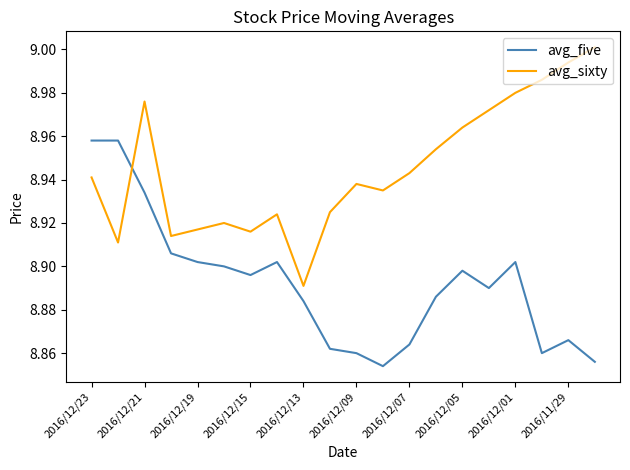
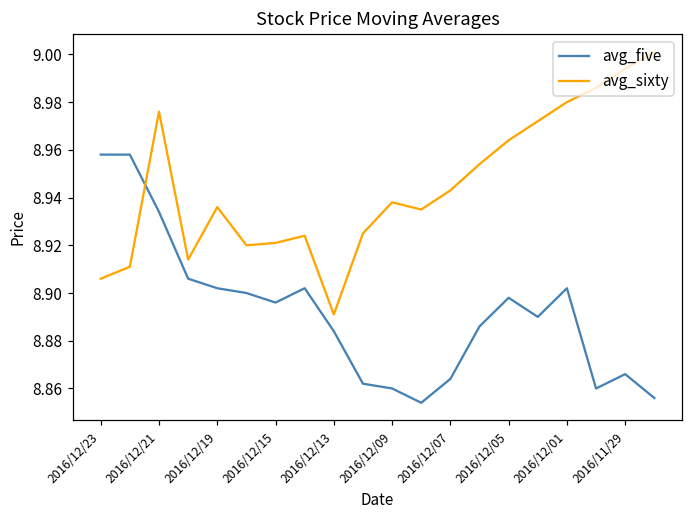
avg_sixty, 2016/12/23: 8.941 -> 8.906
avg_sixty, 2016/12/19: 8.917 -> 8.936
avg_sixty, 2016/12/15: 8.916 -> 8.921
